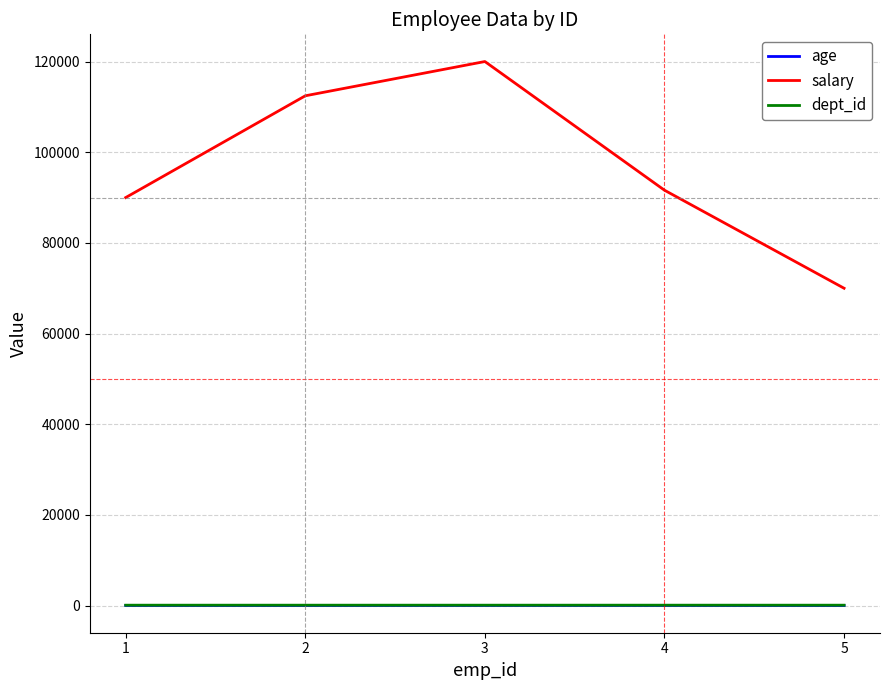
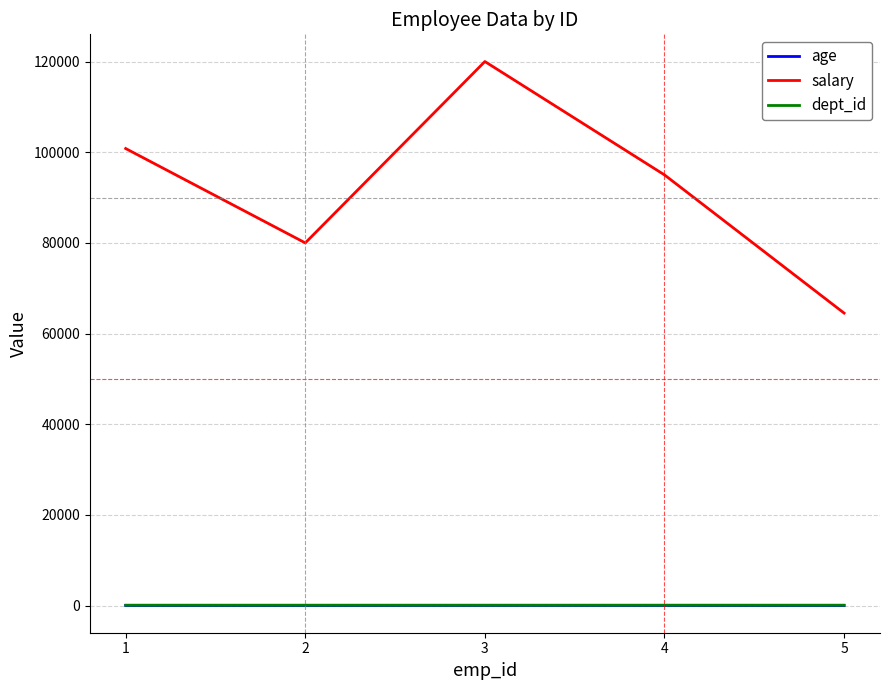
salary, 1: 90000 -> 101000
salary, 2: 112000 -> 80000
salary, 4: 92000 -> 95000
salary, 5: 70000 -> 65000
